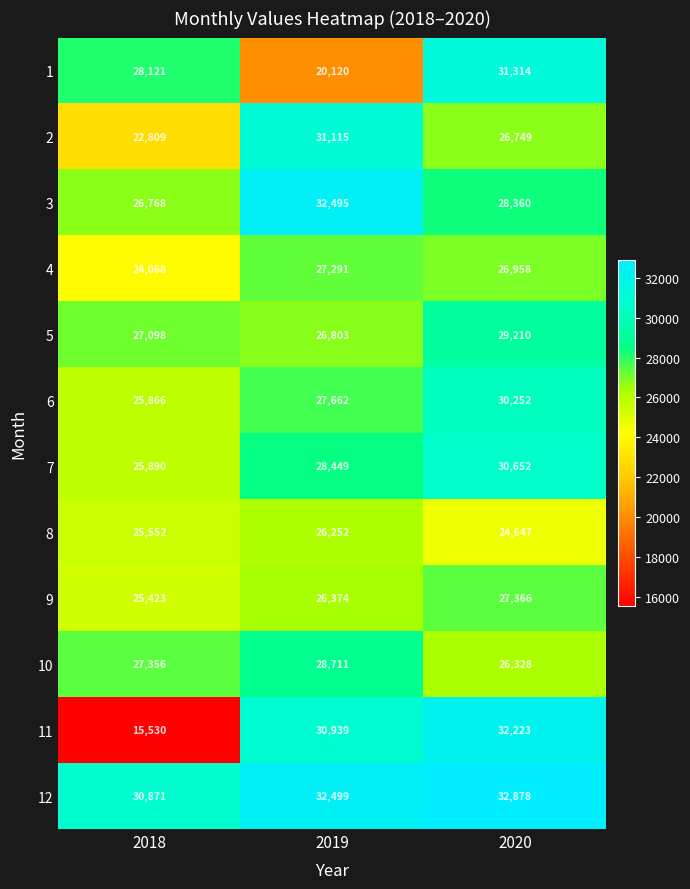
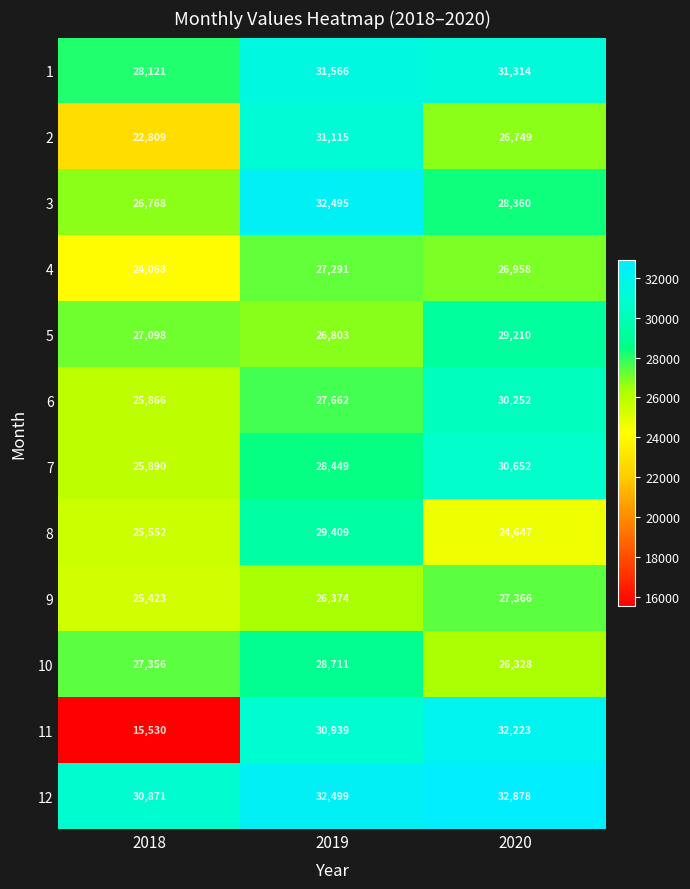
1, 2019: 20,120 -> 31,566
8, 2019: 26,252 -> 29,409
